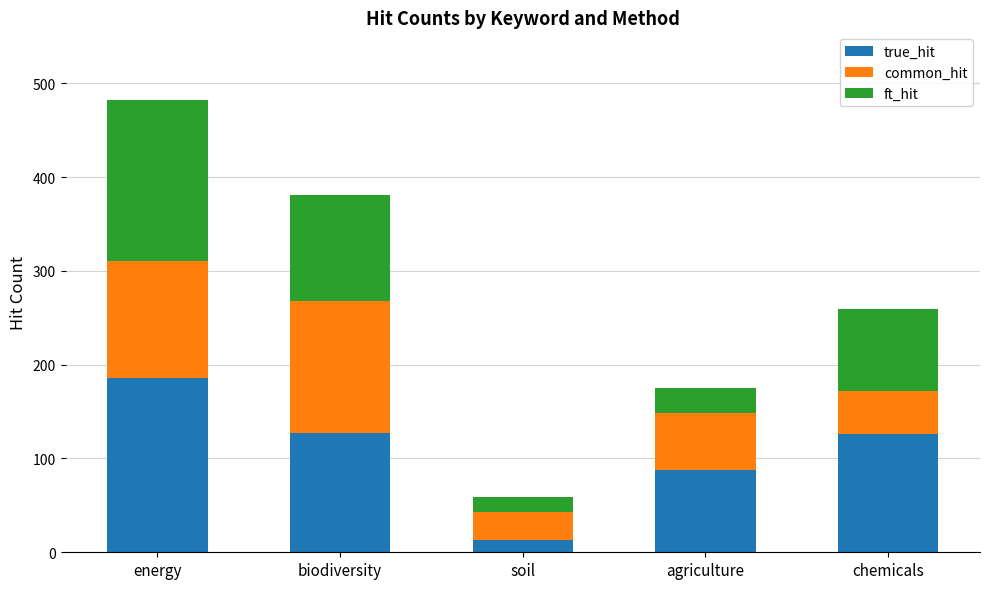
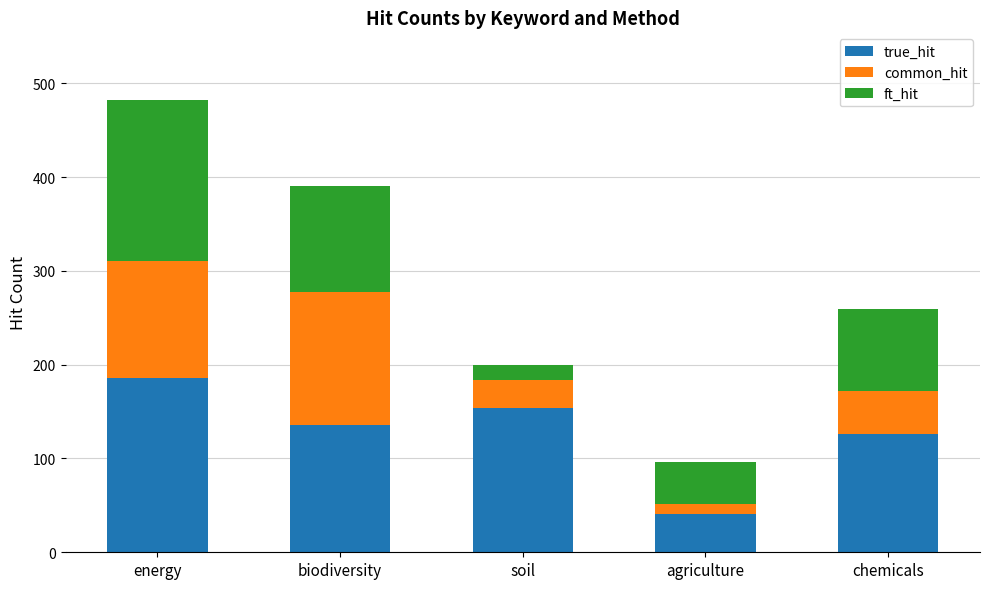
true_hit, biodiversity: 130 -> 140
true_hit, soil: 10 -> 150
true_hit, agriculture: 90 -> 40
common_hit, agriculture: 60 -> 10
ft_hit, agriculture: 30 -> 40
